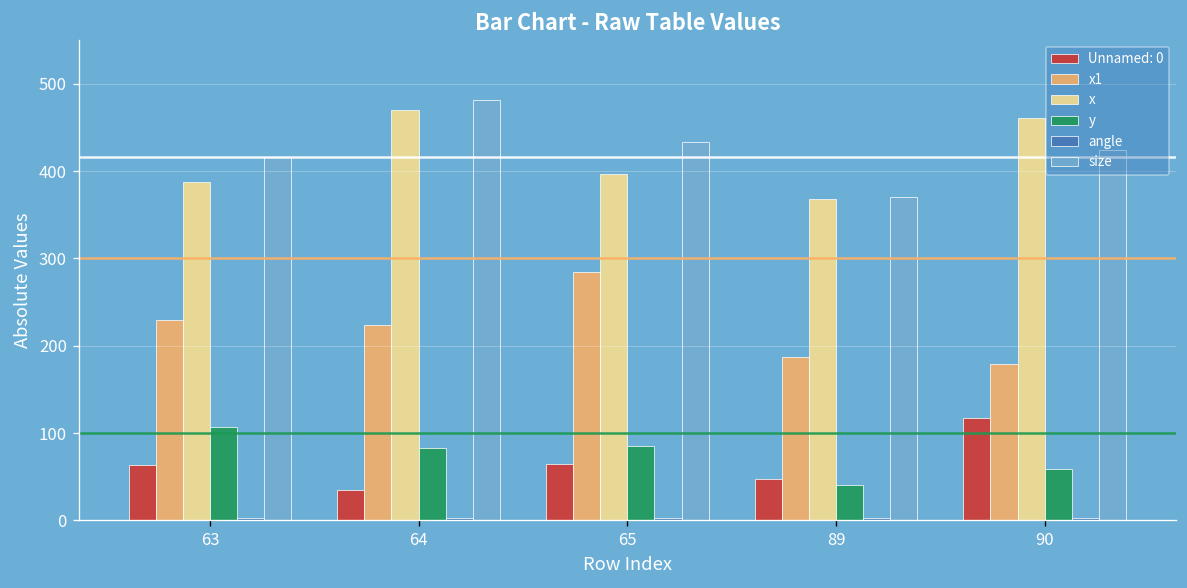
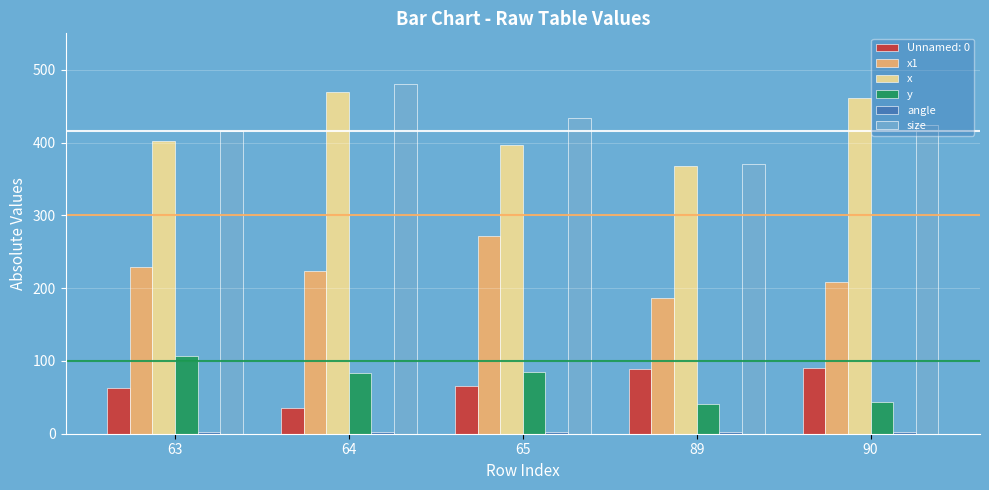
x, 63: 390 -> 400
x1, 65: 280 -> 270
Unnamed: 0, 89: 50 -> 90
Unnamed: 0, 90: 120 -> 90
x1, 90: 180 -> 210
y, 90: 60 -> 40
